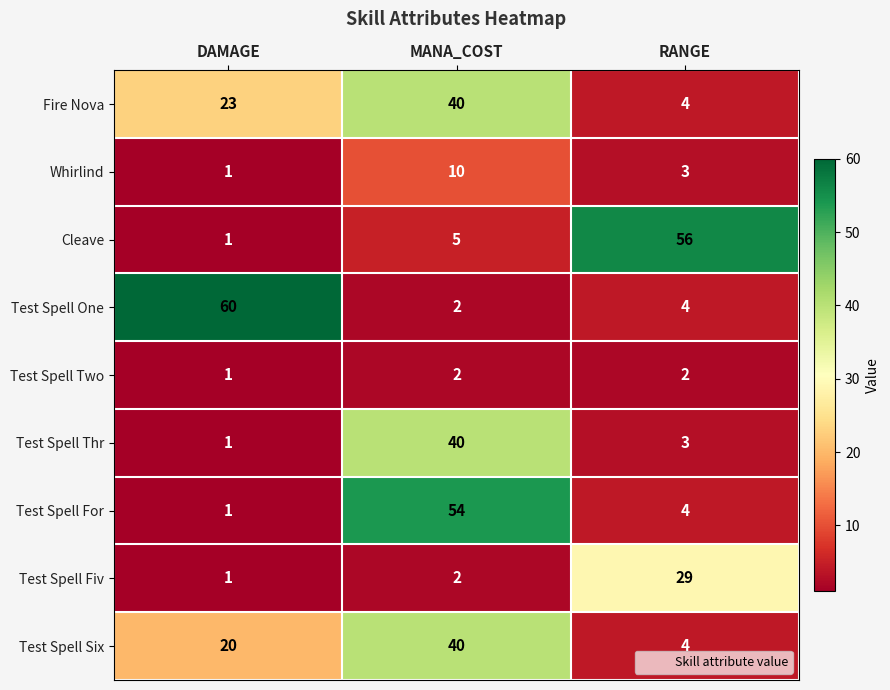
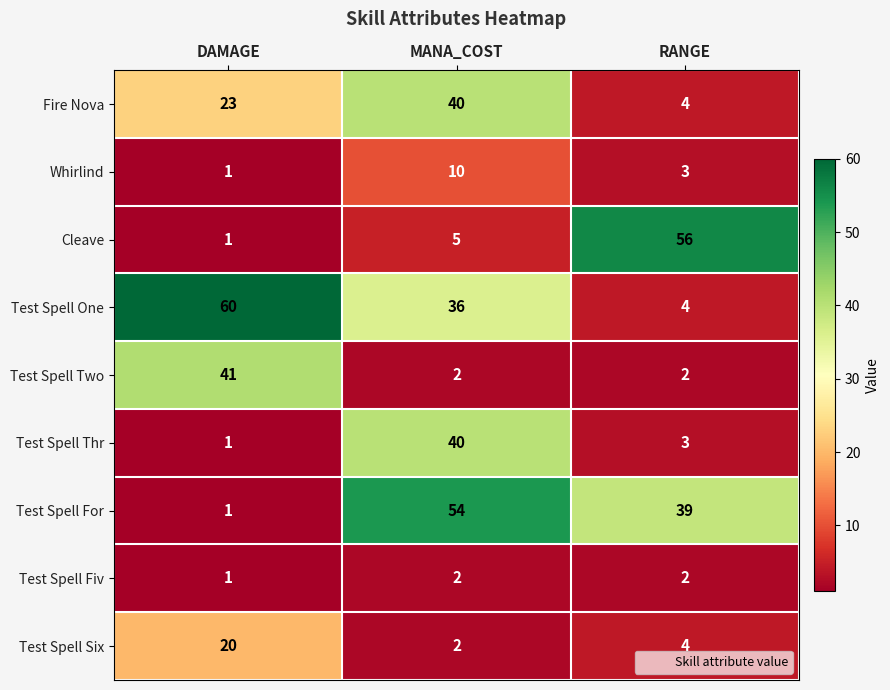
Test Spell One, MANA_COST: 2 -> 36
Test Spell Two, DAMAGE: 1 -> 41
Test Spell For, RANGE: 4 -> 39
Test Spell Fiv, RANGE: 29 -> 2
Test Spell Six, MANA_COST: 40 -> 2
